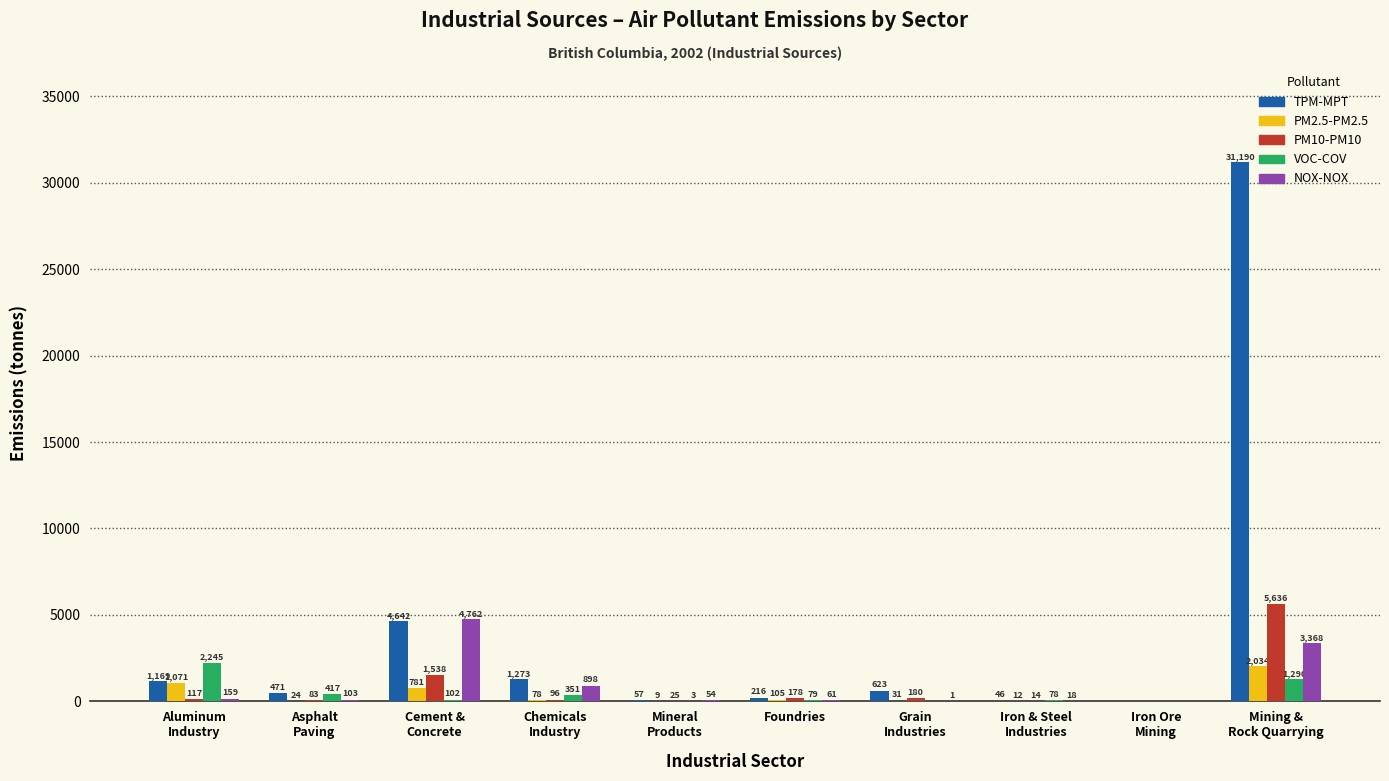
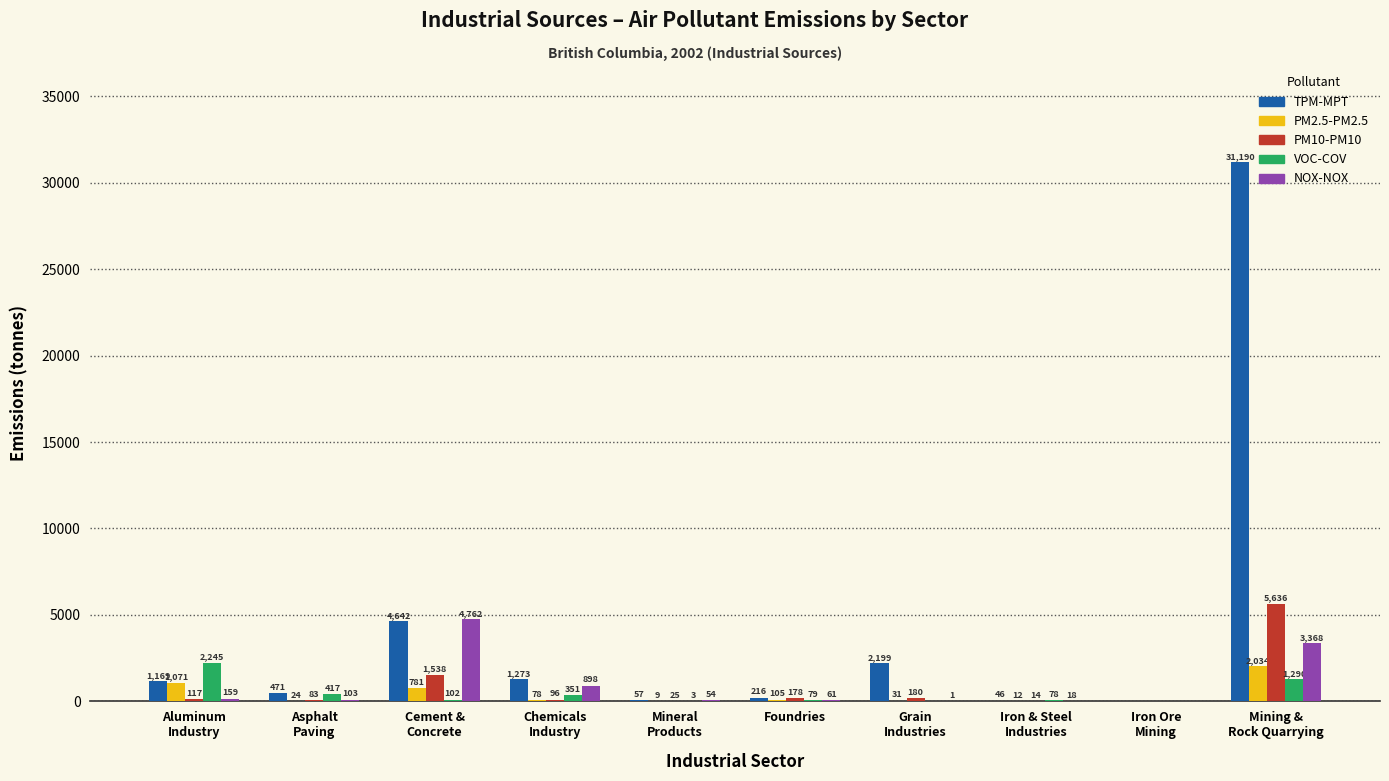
TPM-MPT, Grain Industries: 623 -> 2,199
